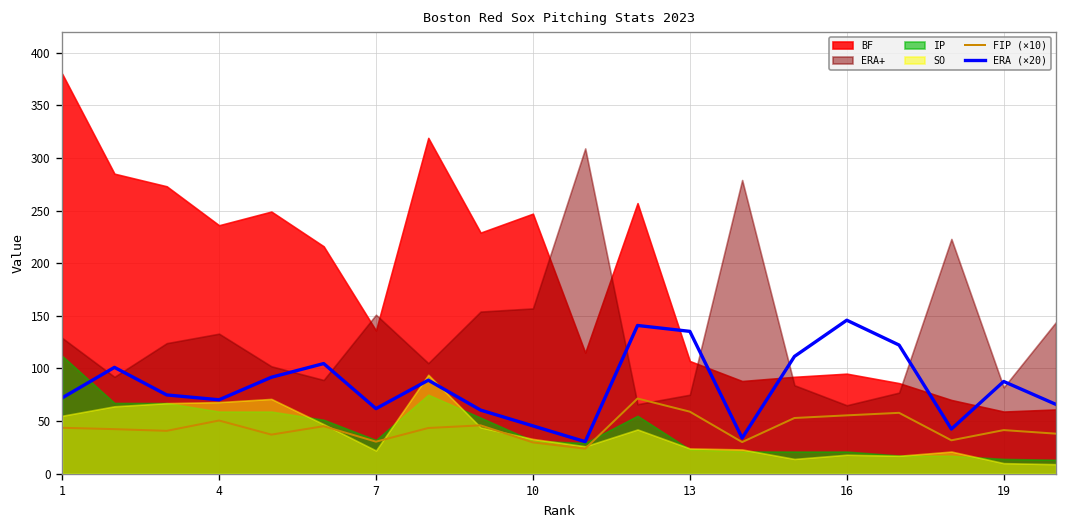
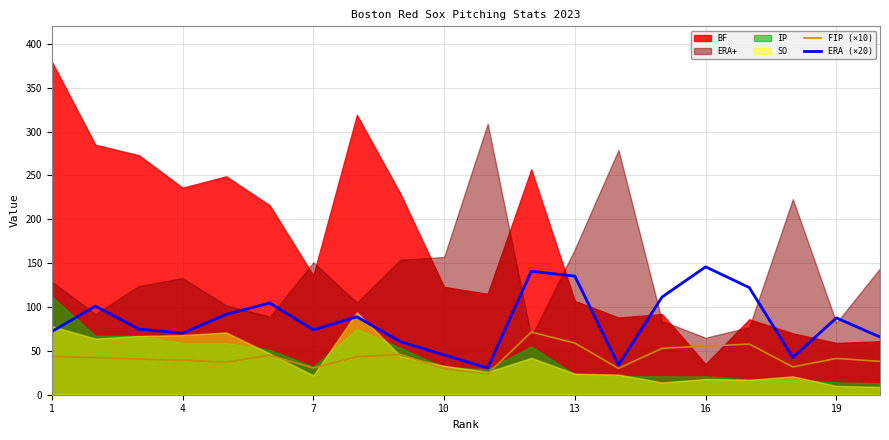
SO, 1: 60 -> 80
FIP (×10), 4: 50 -> 40
ERA (×20), 7: 60 -> 70
BF, 10: 250 -> 120
ERA+, 13: 80 -> 170
BF, 16: 100 -> 40
